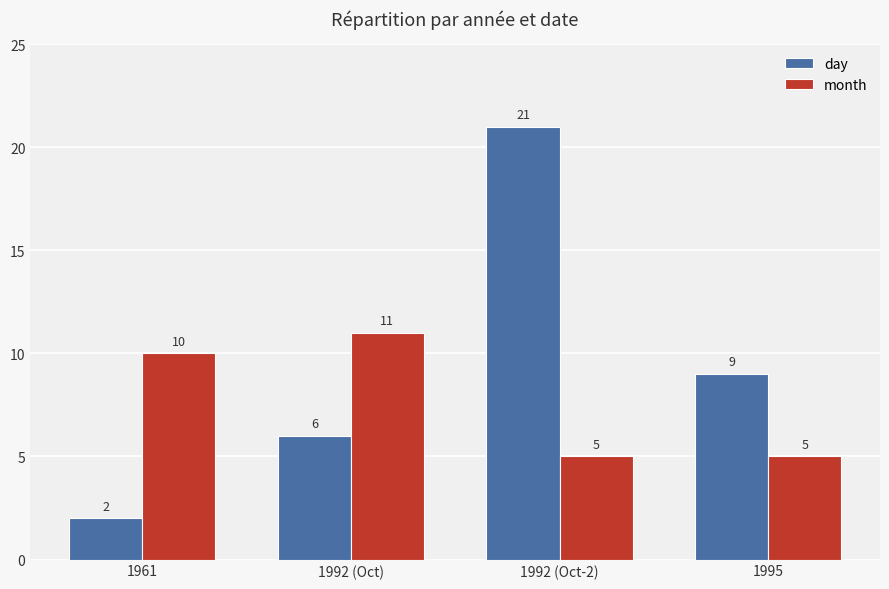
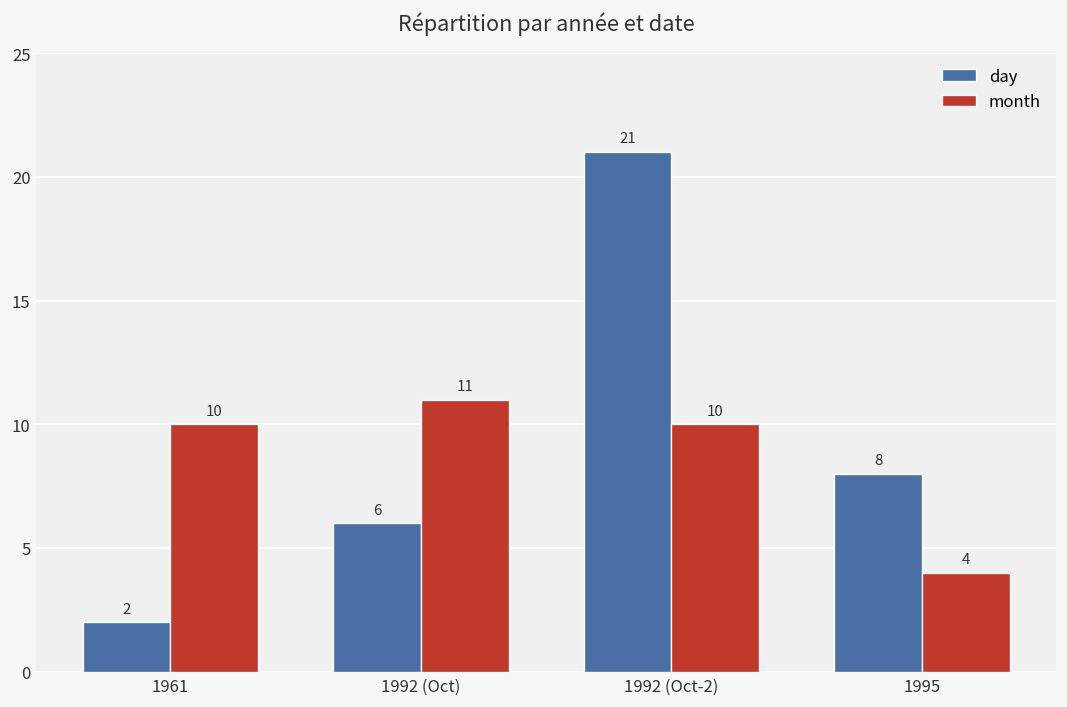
month, 1992 (Oct-2): 5 -> 10
day, 1995: 9 -> 8
month, 1995: 5 -> 4
